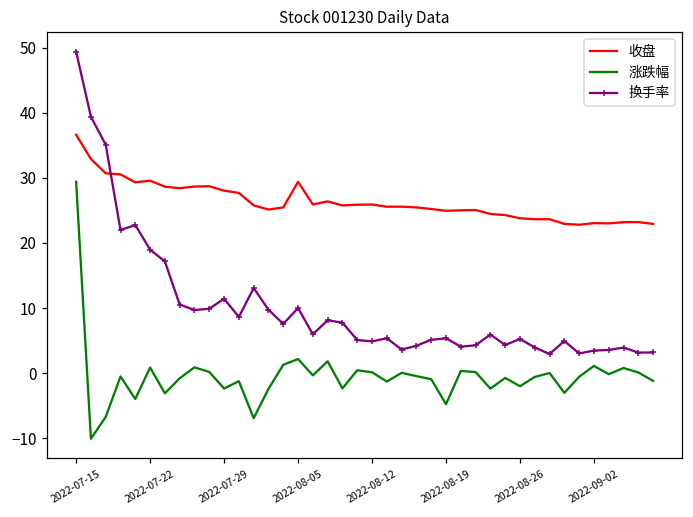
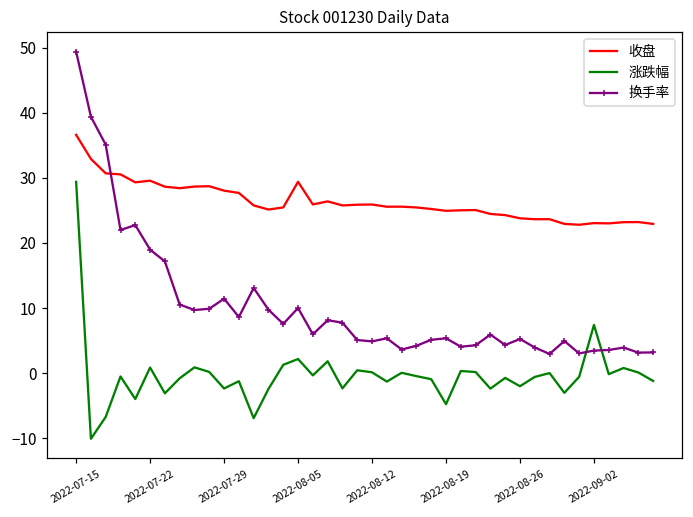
涨跌幅, 2022-09-02: 1 -> 7
